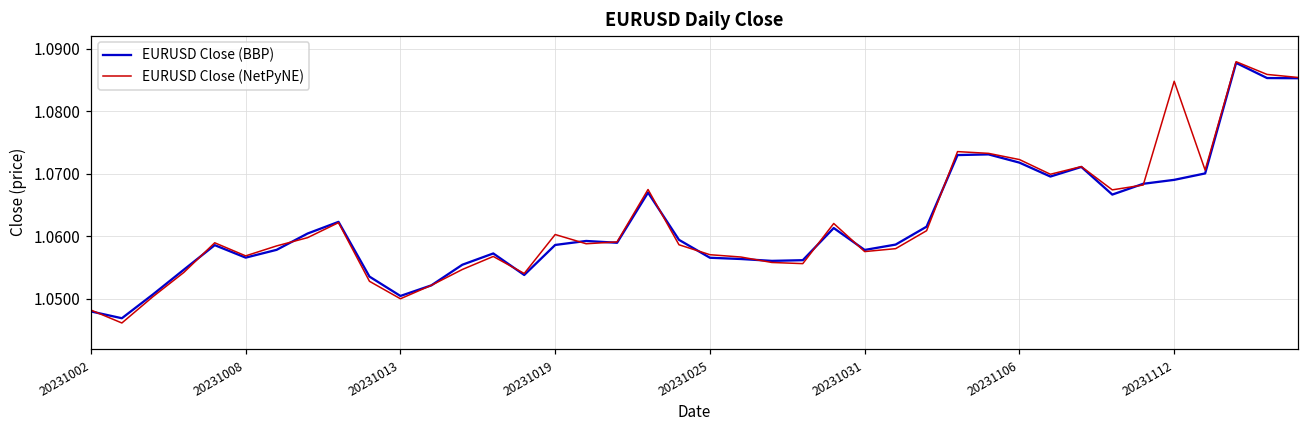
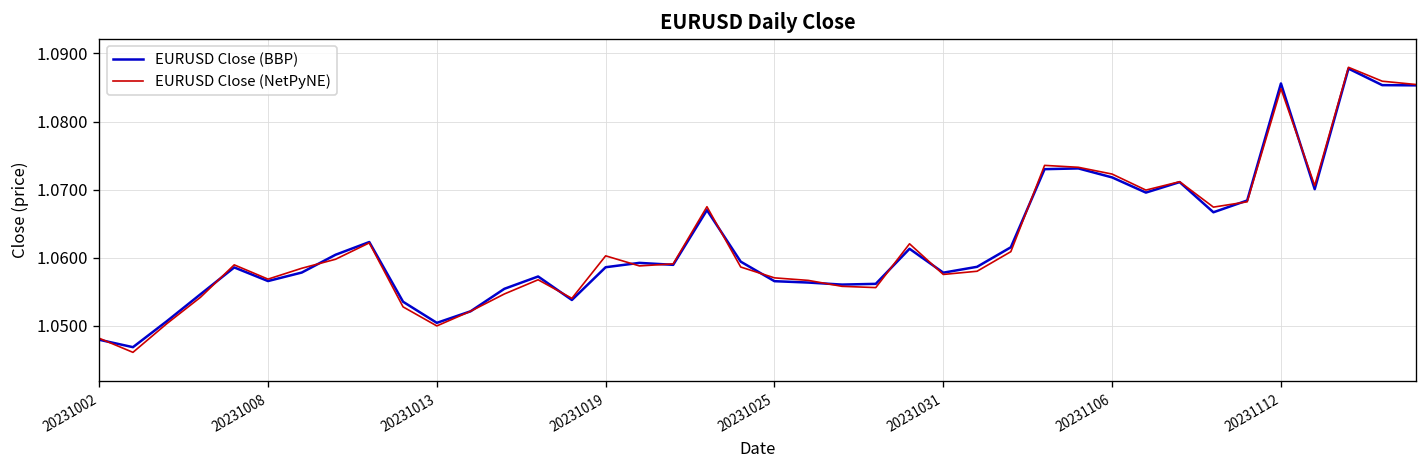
EURUSD Close (BBP), 20231112: 1.069 -> 1.086
